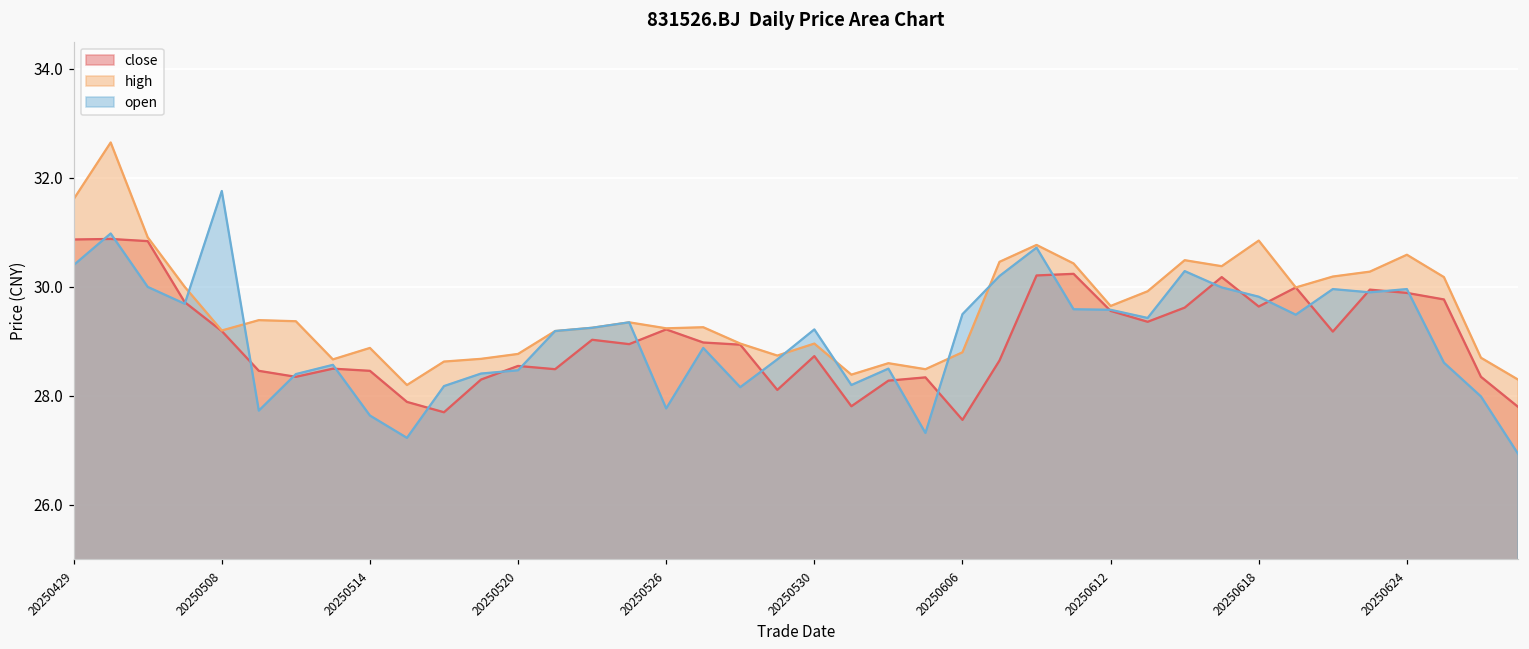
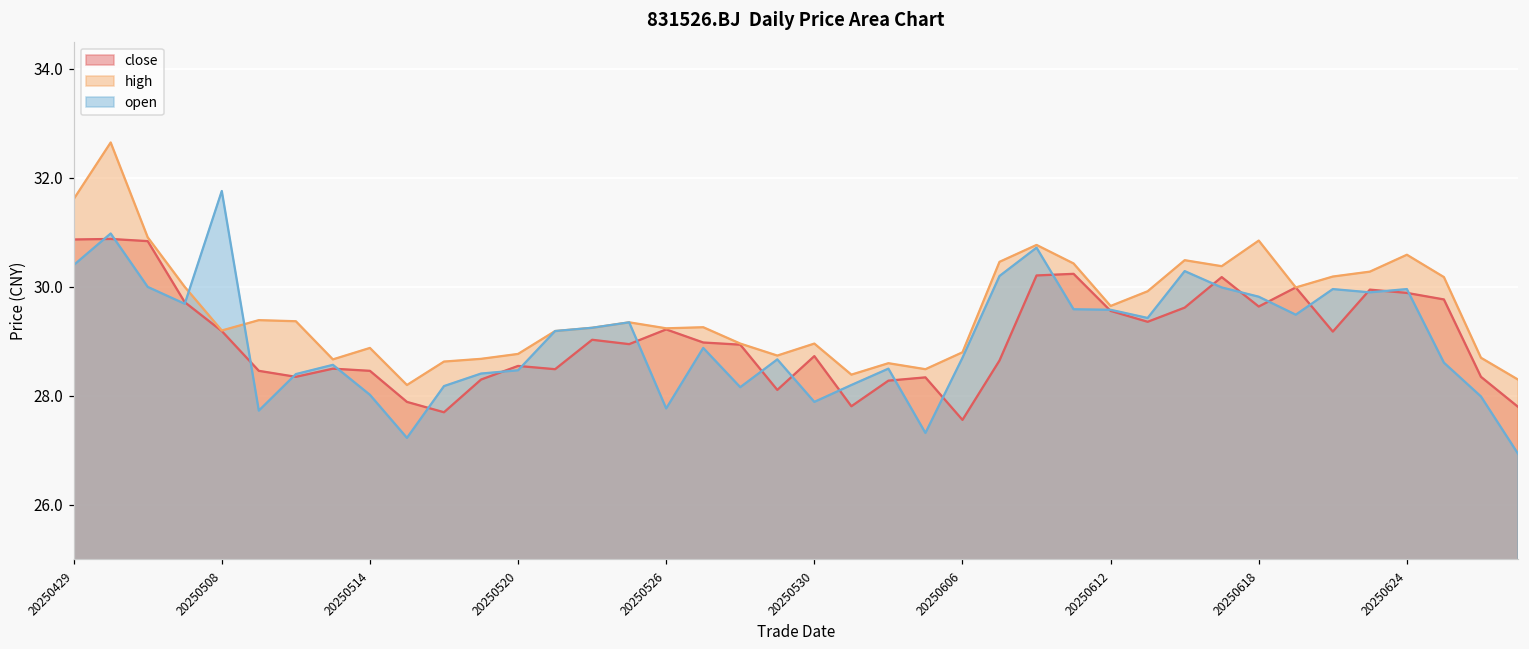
open, 20250514: 27.6 -> 28.0
open, 20250530: 29.2 -> 27.9
open, 20250606: 29.5 -> 28.7
